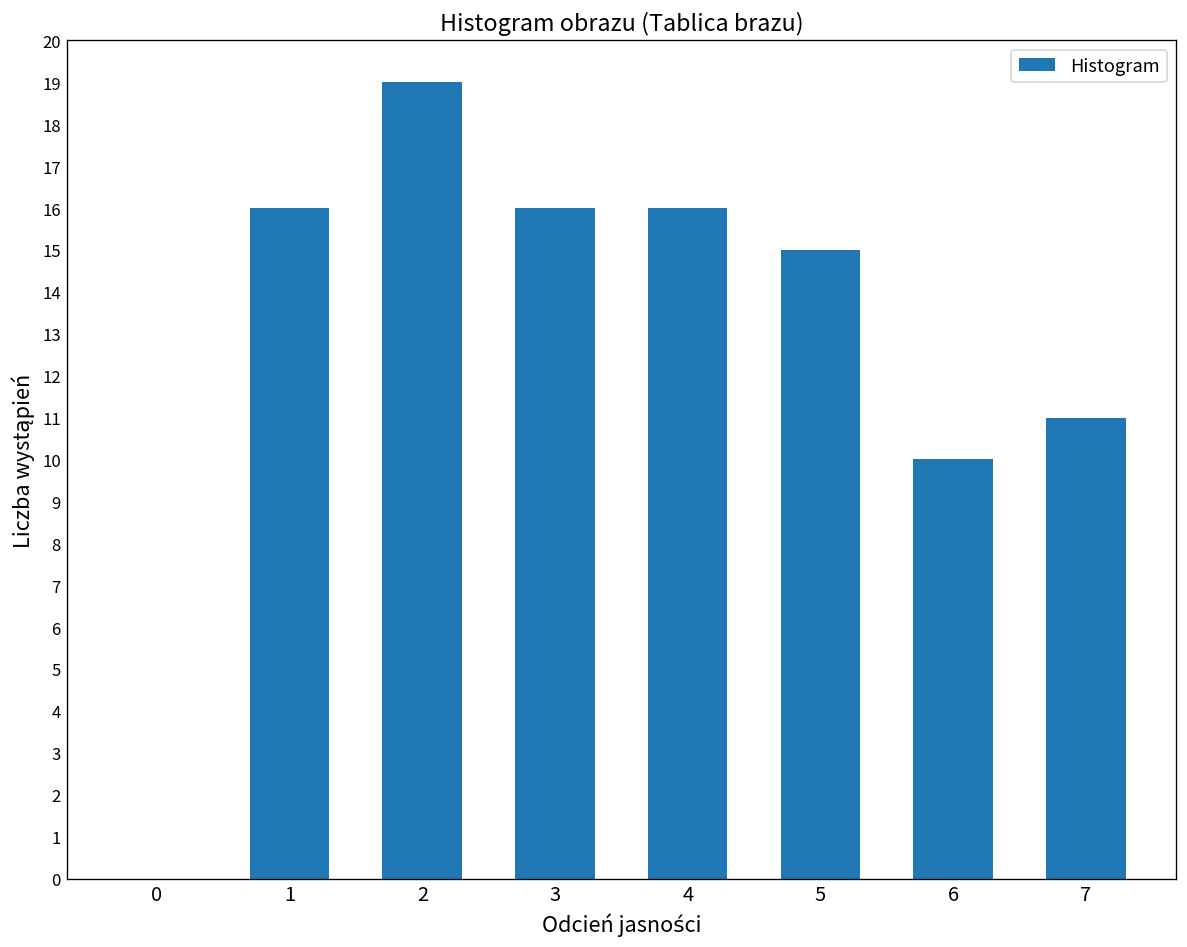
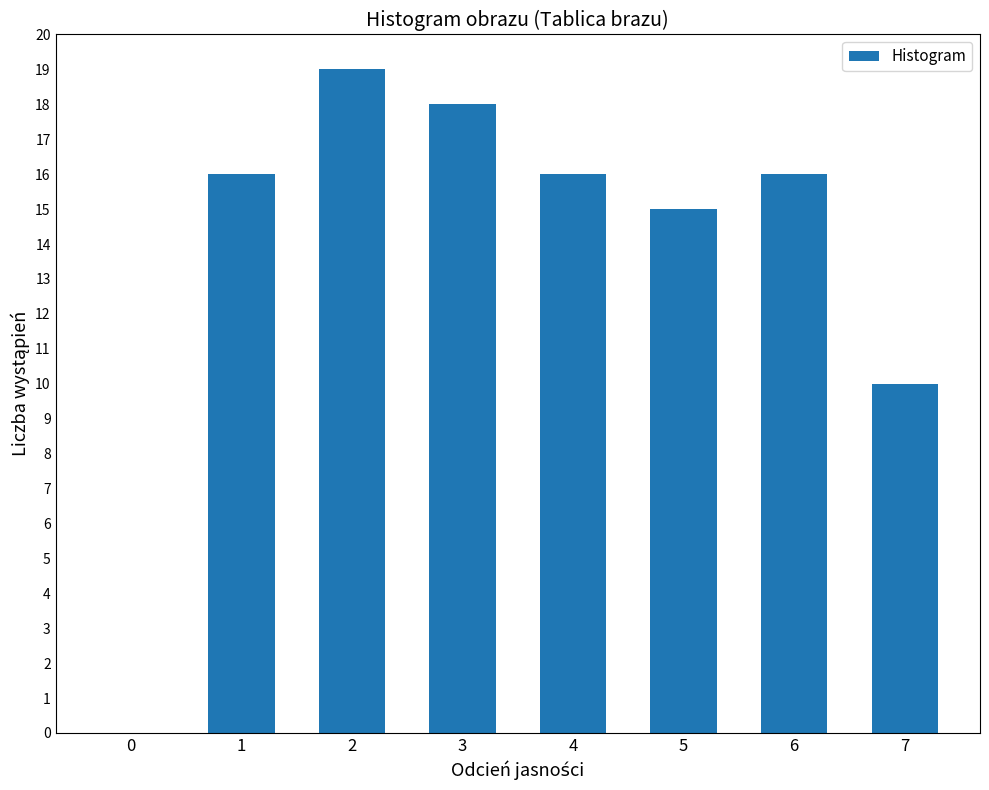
3: 16 -> 18
6: 10 -> 16
7: 11 -> 10
